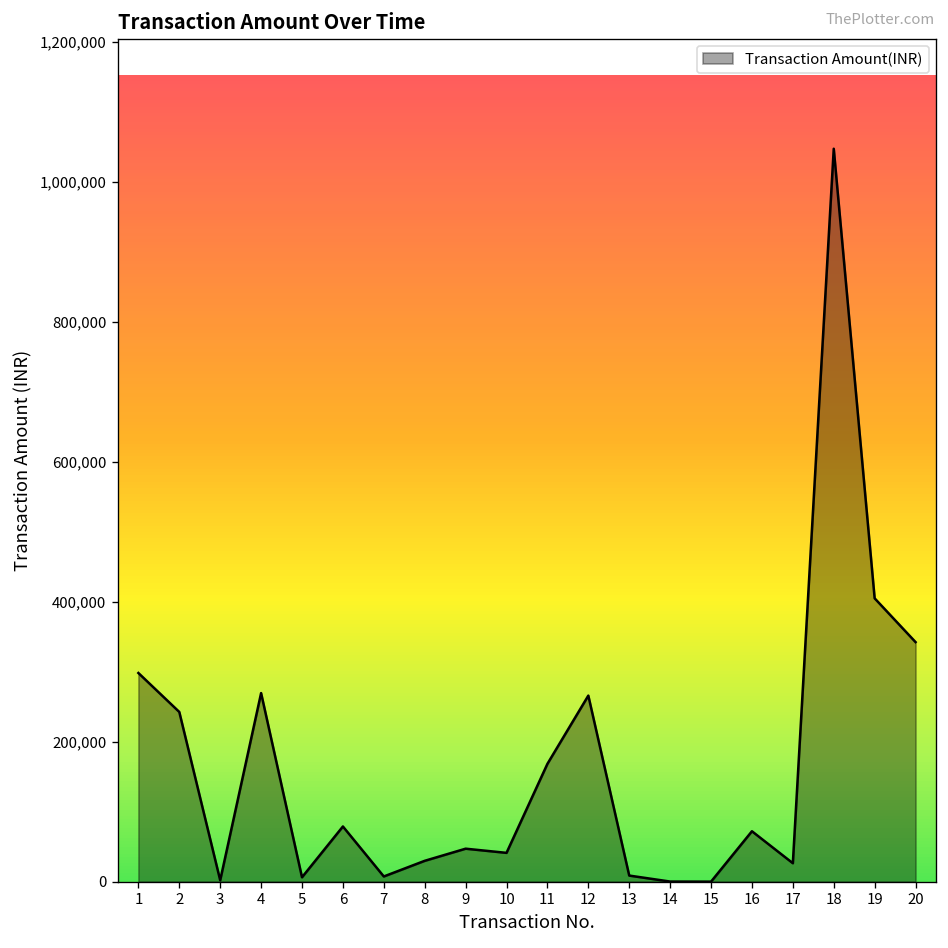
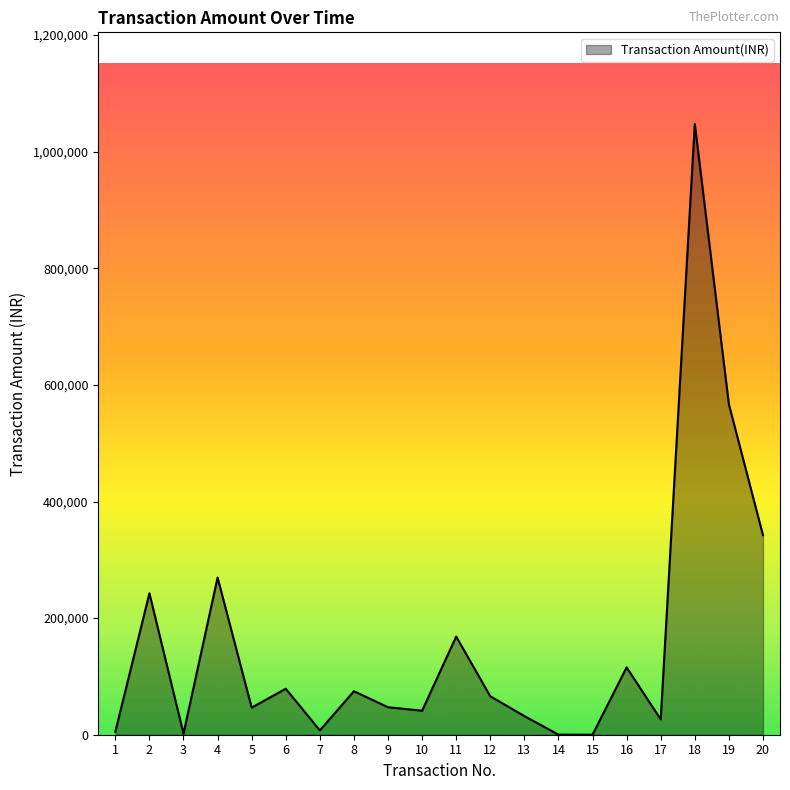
1: 300,000 -> 10,000
5: 10,000 -> 50,000
8: 30,000 -> 70,000
12: 270,000 -> 70,000
13: 10,000 -> 30,000
16: 70,000 -> 120,000
19: 410,000 -> 570,000
